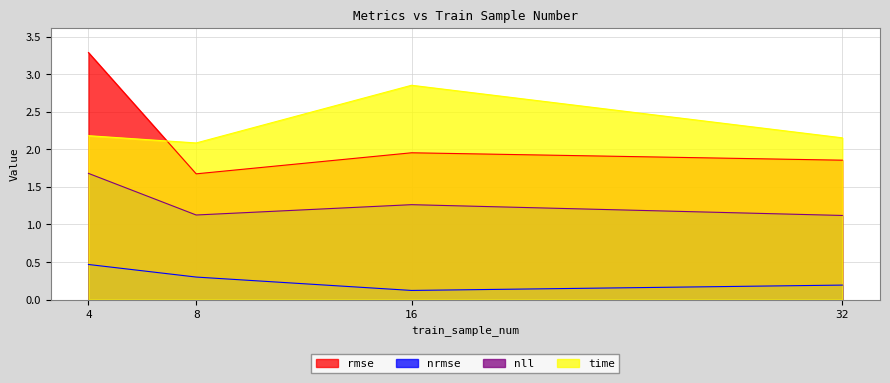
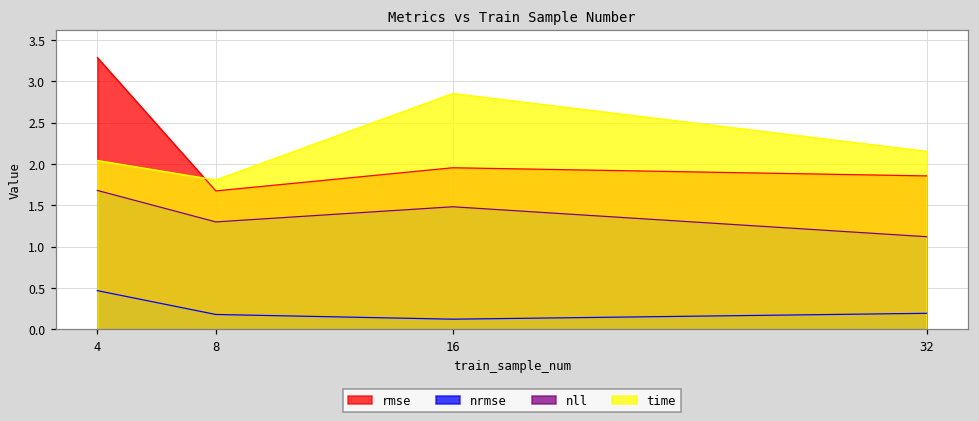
time, 4: 2.2 -> 2.0
nrmse, 8: 0.3 -> 0.2
nll, 8: 1.1 -> 1.3
time, 8: 2.1 -> 1.8
nll, 16: 1.3 -> 1.5
